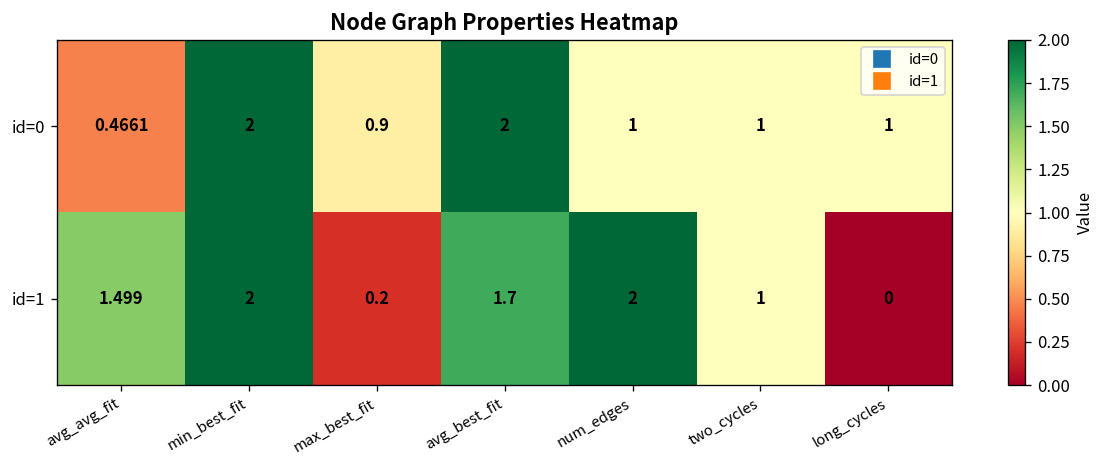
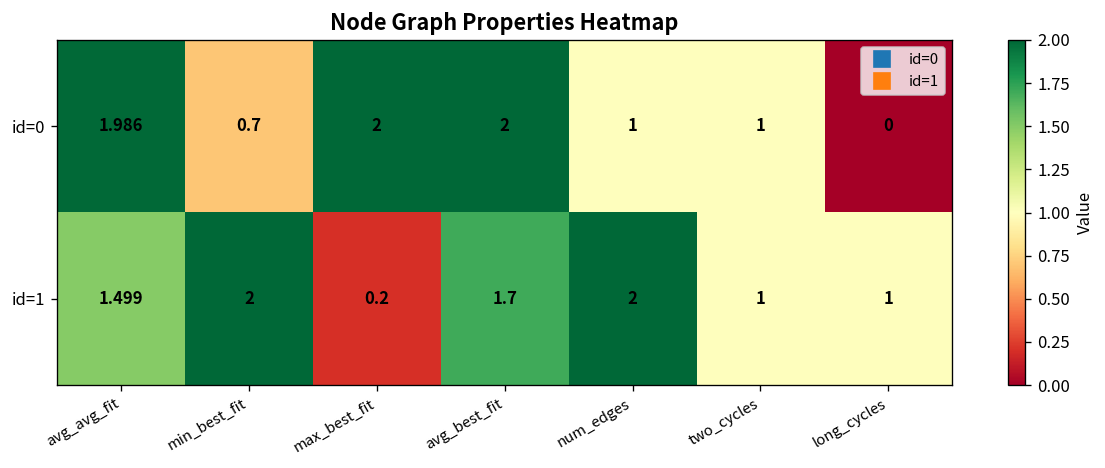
id=0, avg_avg_fit: 0.4661 -> 1.986
id=0, min_best_fit: 2 -> 0.7
id=0, max_best_fit: 0.9 -> 2
id=0, long_cycles: 1 -> 0
id=1, long_cycles: 0 -> 1
